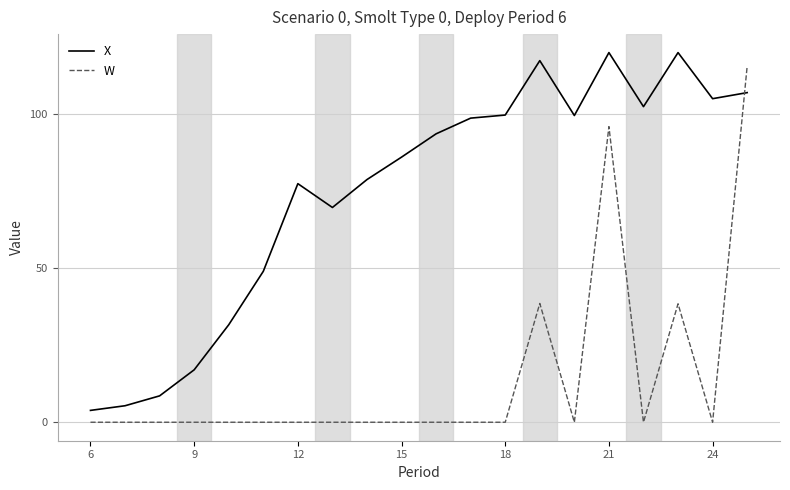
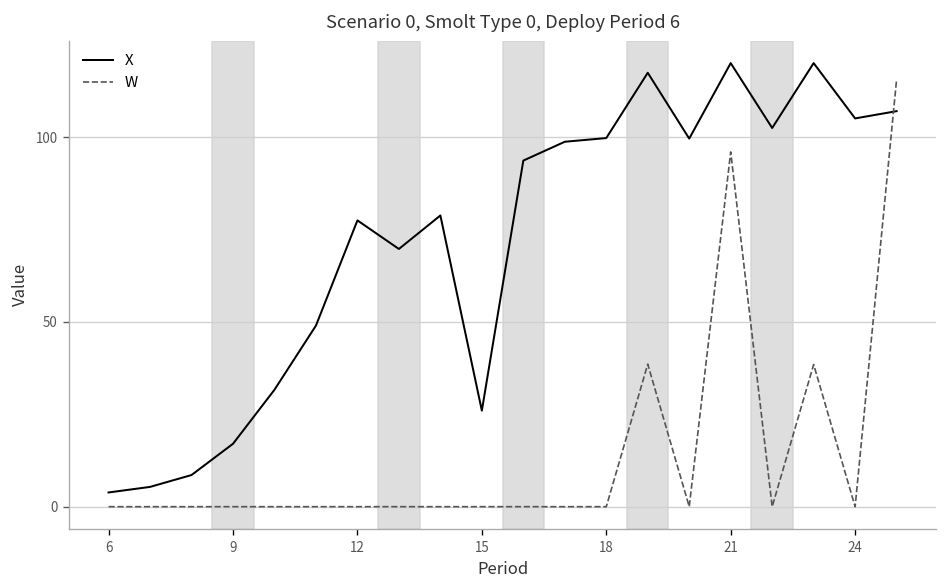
X, 15: 86 -> 26
